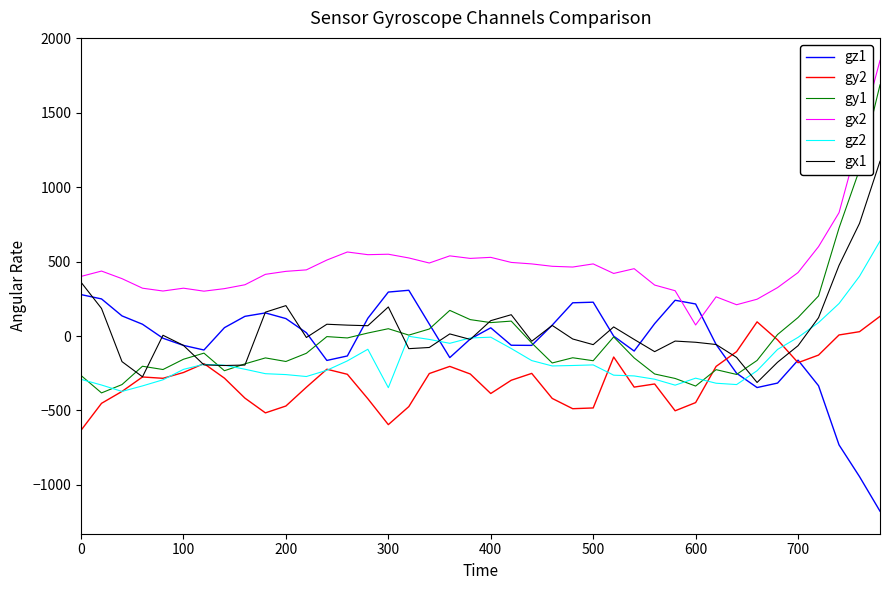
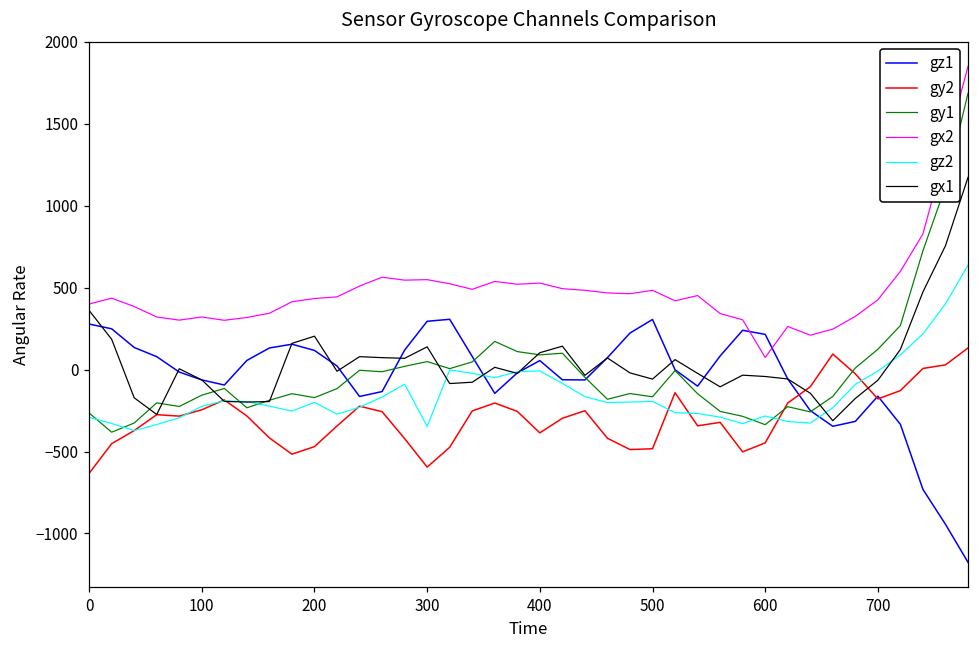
gz2, 200: -260 -> -200
gx1, 300: 200 -> 140
gz1, 500: 230 -> 310
